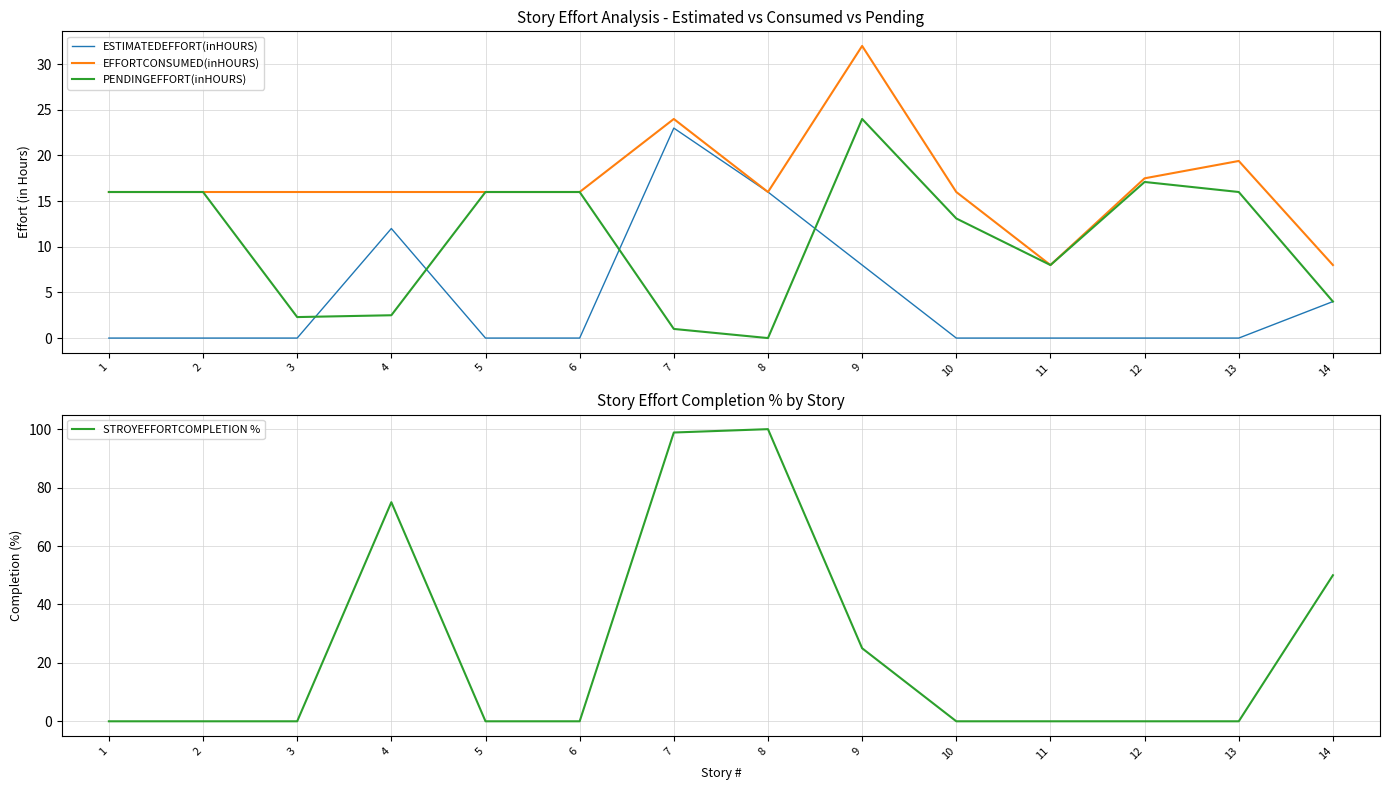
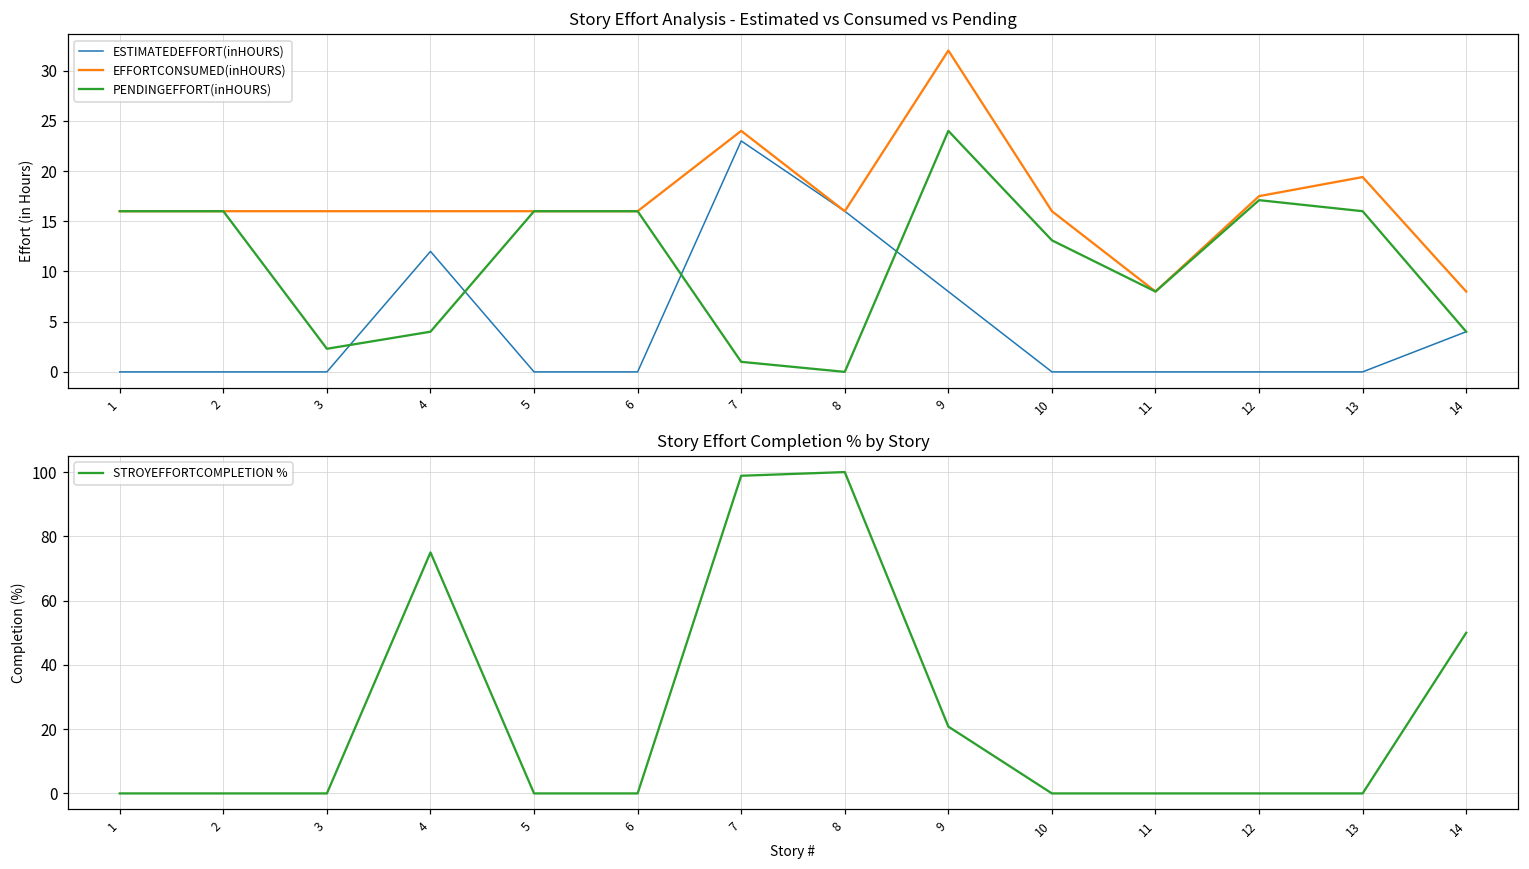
Story Effort Analysis - Estimated vs Consumed vs Pending, PENDINGEFFORT(inHOURS), 4: 3 -> 4
Story Effort Completion % by Story, 9: 25 -> 21
